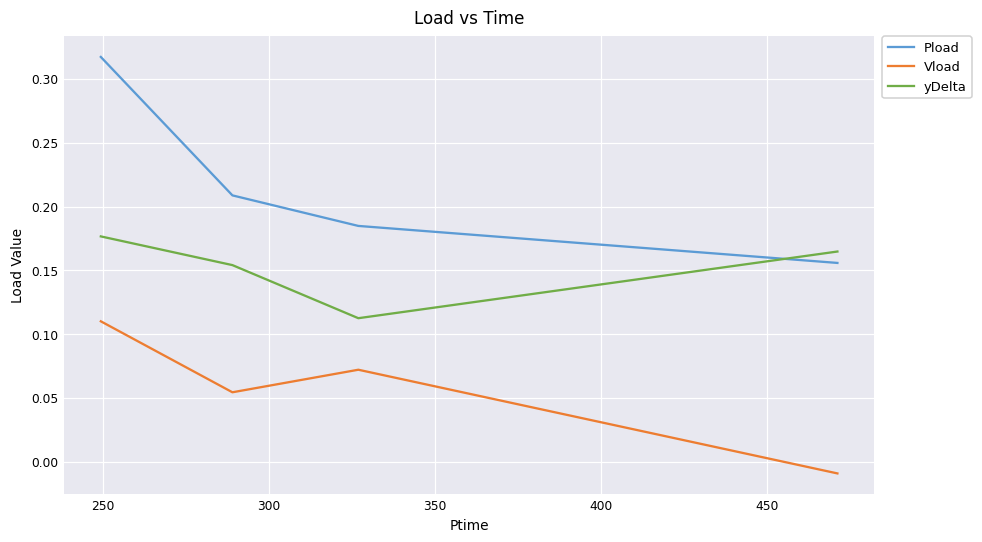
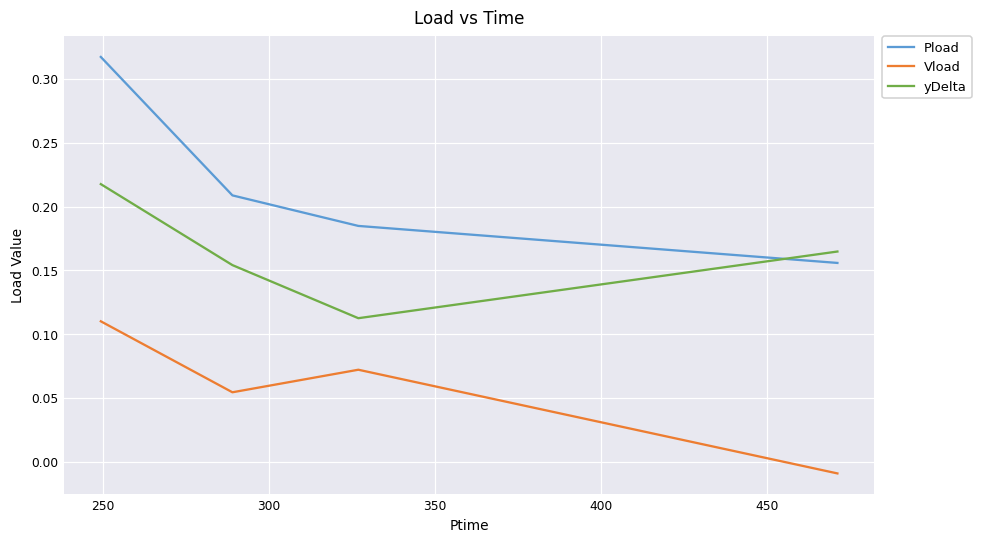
yDelta, 250: 0.177 -> 0.218
